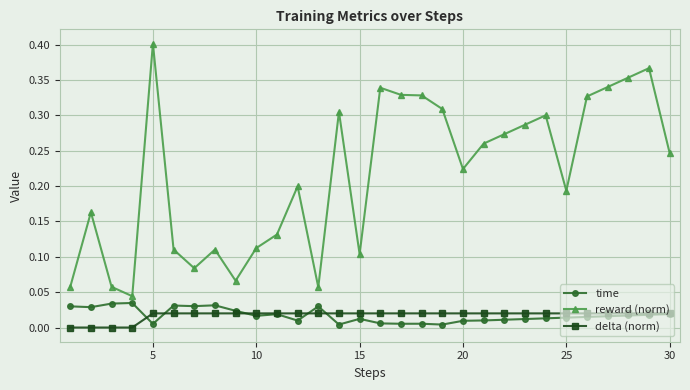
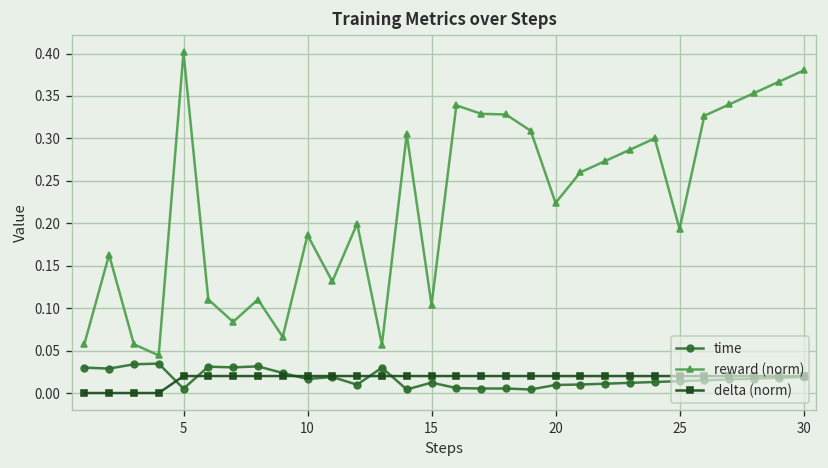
reward (norm), 10: 0.11 -> 0.19
reward (norm), 30: 0.25 -> 0.38
